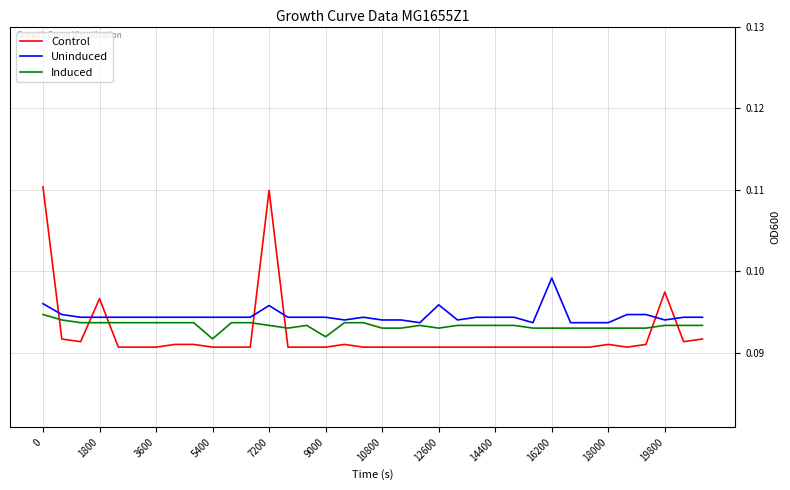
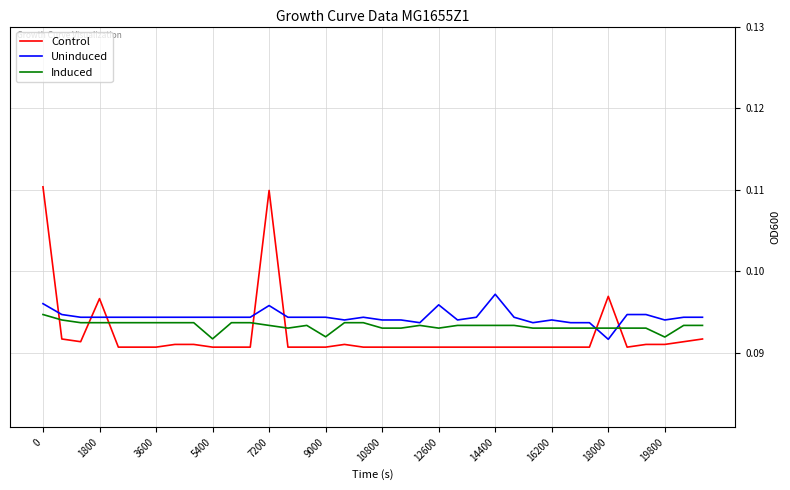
Uninduced, 14400: 0.094 -> 0.097
Uninduced, 16200: 0.099 -> 0.094
Control, 18000: 0.091 -> 0.097
Uninduced, 18000: 0.094 -> 0.092
Control, 19800: 0.097 -> 0.091
Induced, 19800: 0.093 -> 0.092
